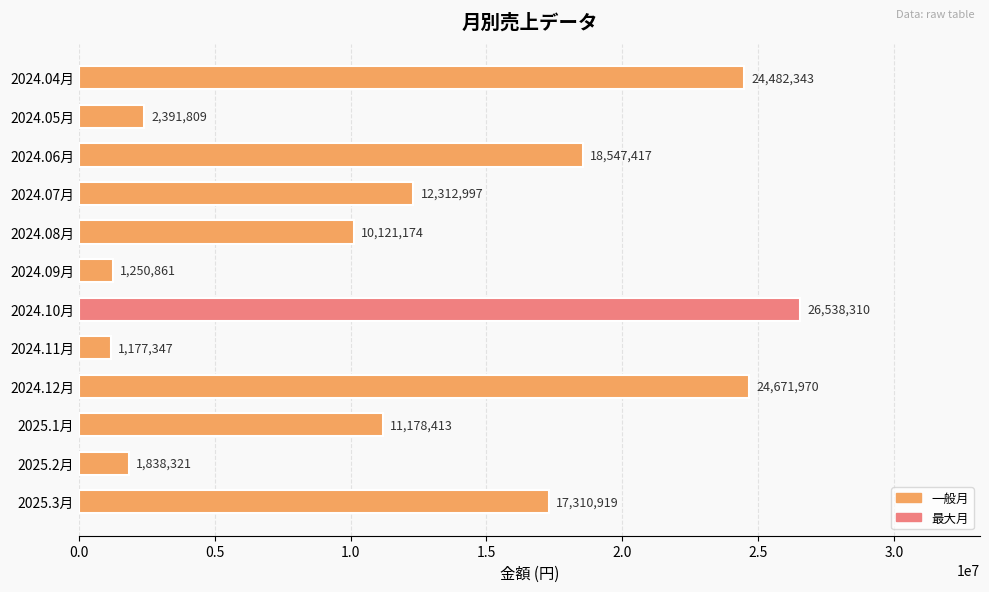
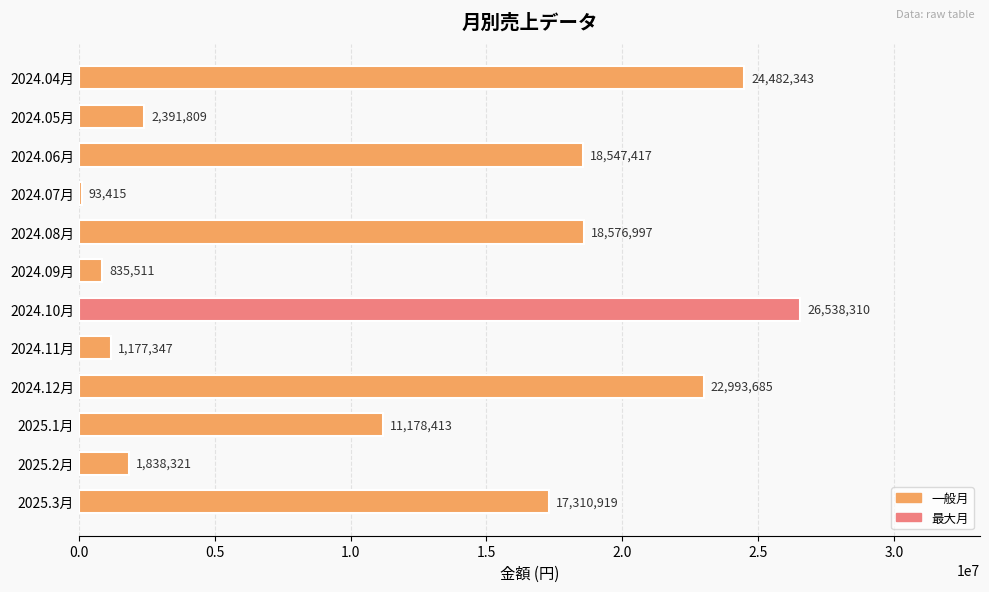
2024.07月: 12,312,997 -> 93,415
2024.08月: 10,121,174 -> 18,576,997
2024.09月: 1,250,861 -> 835,511
2024.12月: 24,671,970 -> 22,993,685
